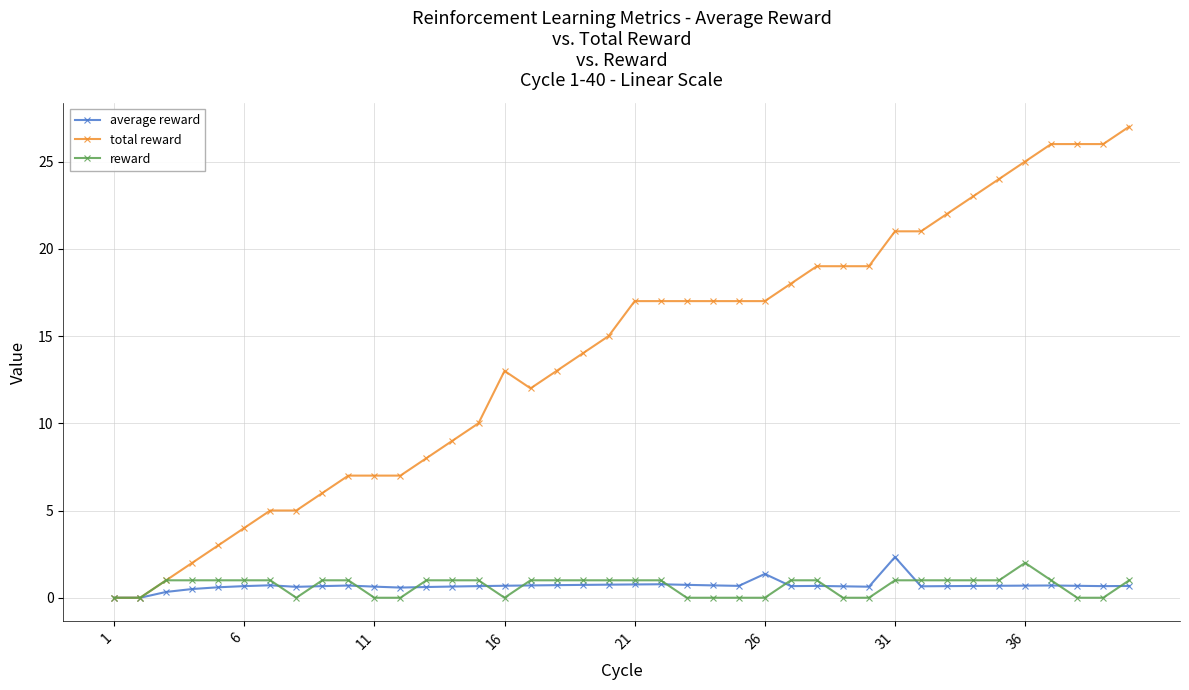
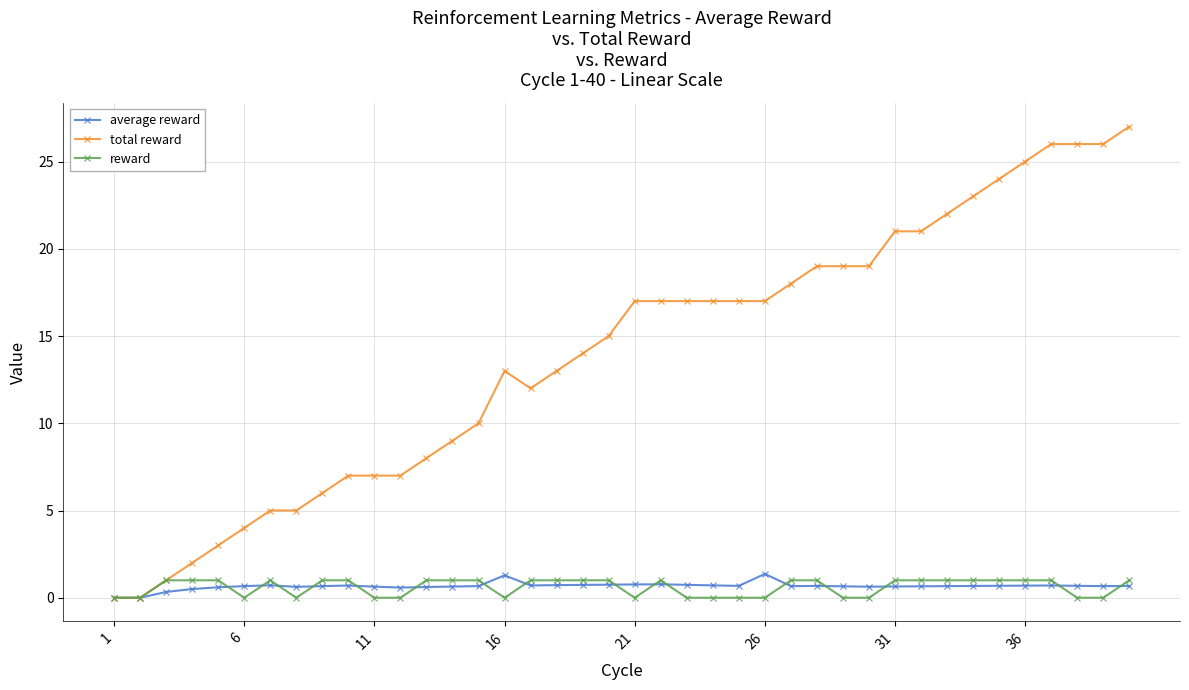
reward, 6: 1 -> 0
average reward, 16: 0.7 -> 1.3
reward, 21: 1 -> 0
average reward, 31: 2.3 -> 0.6
reward, 36: 2 -> 1
